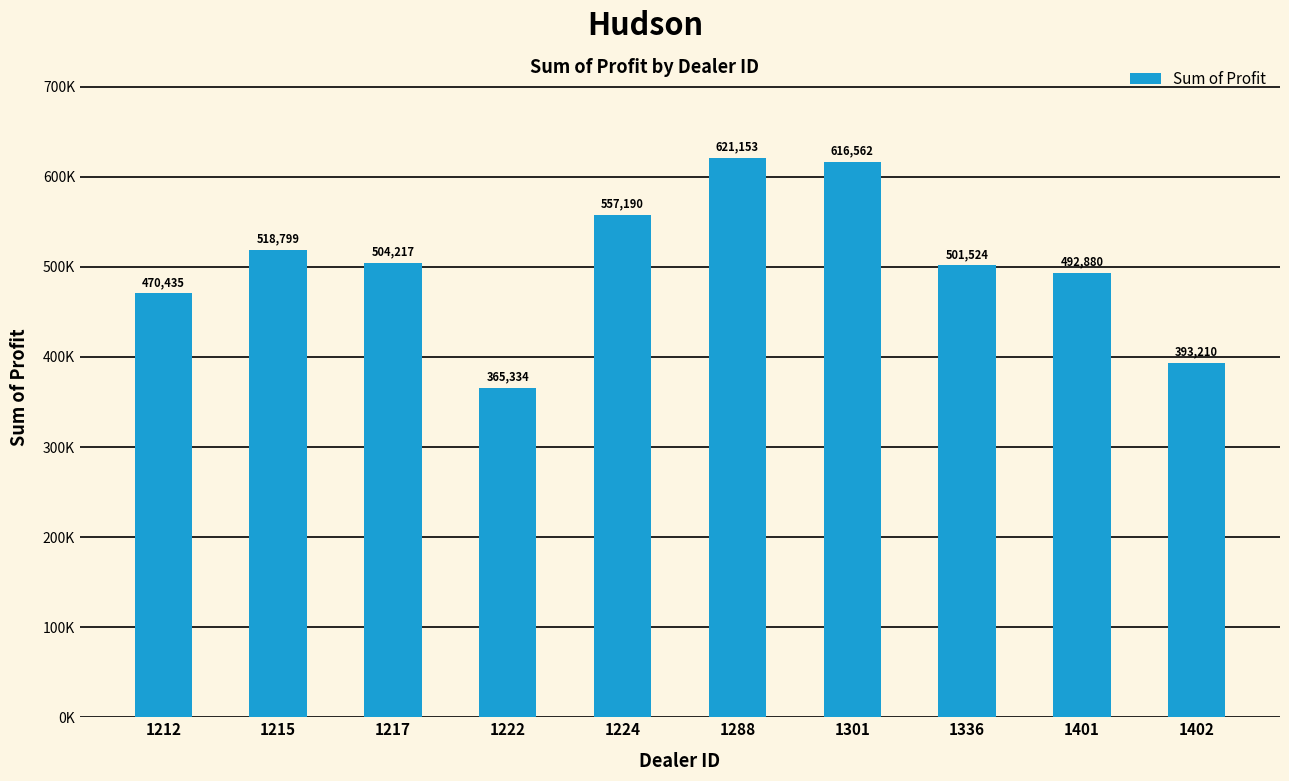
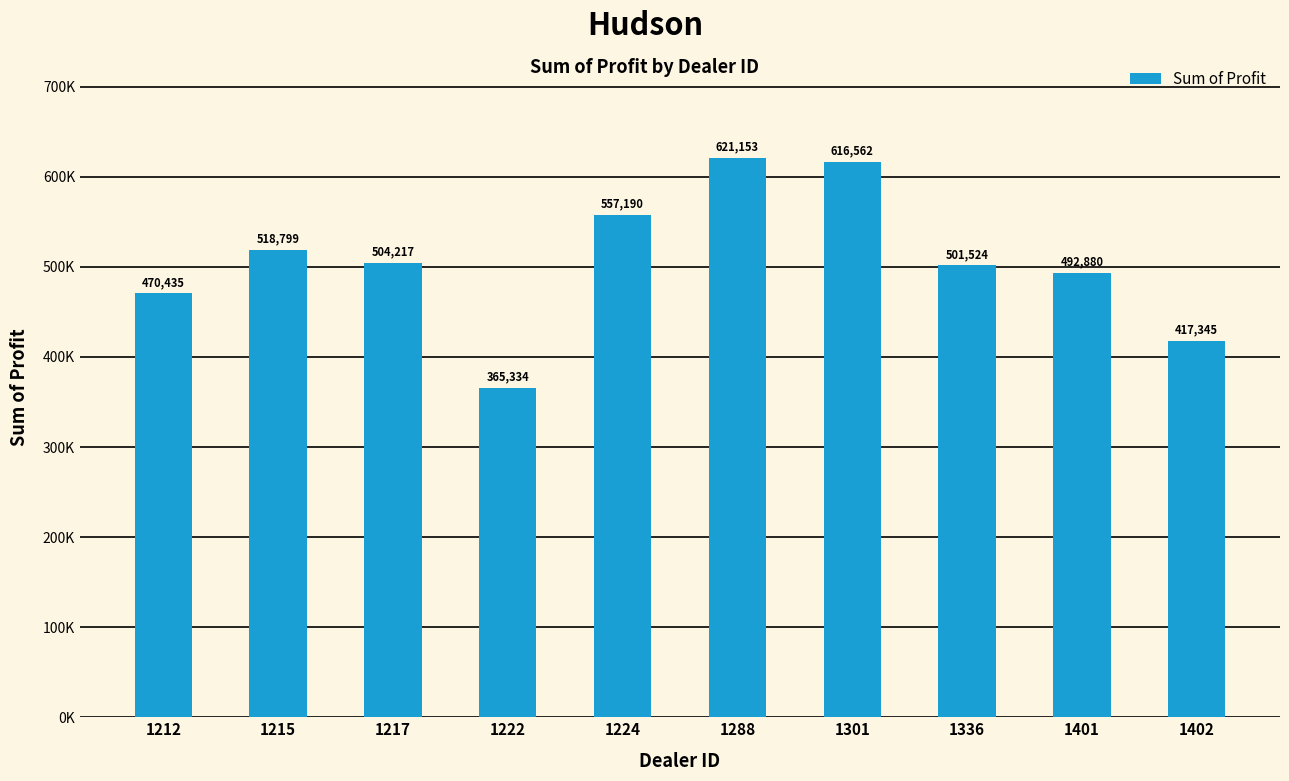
1402: 393,210 -> 417,345
